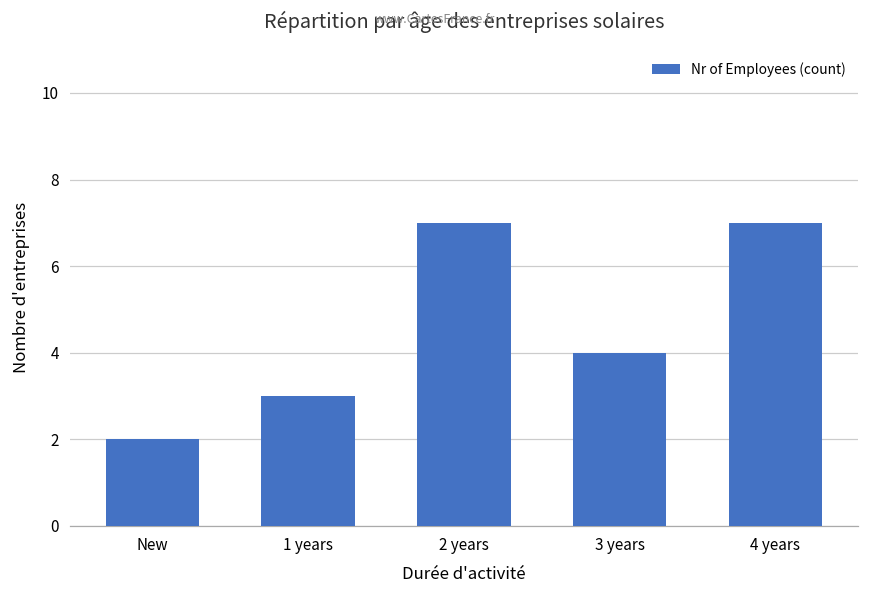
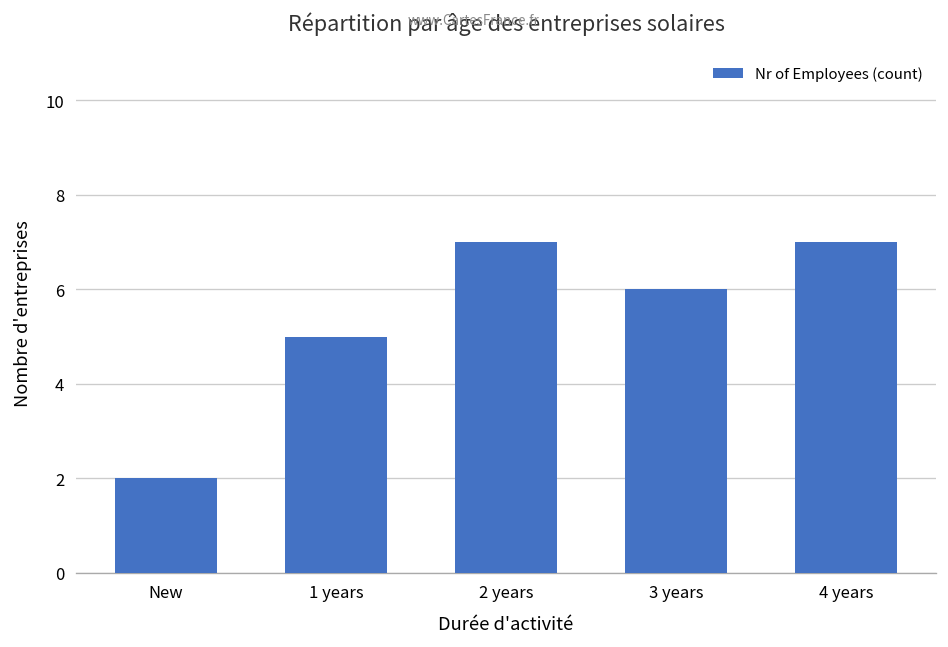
1 years: 3 -> 5
3 years: 4 -> 6
